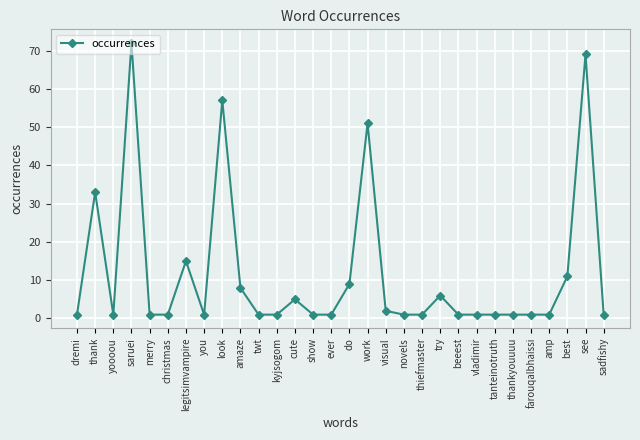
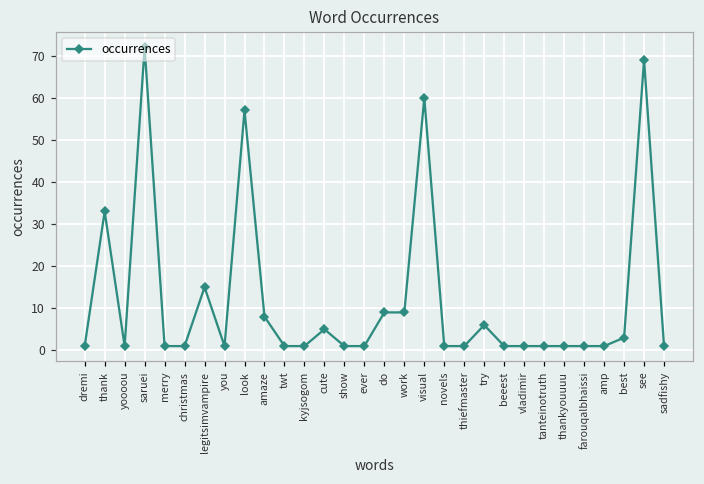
work: 51 -> 9
visual: 2 -> 60
best: 11 -> 3
